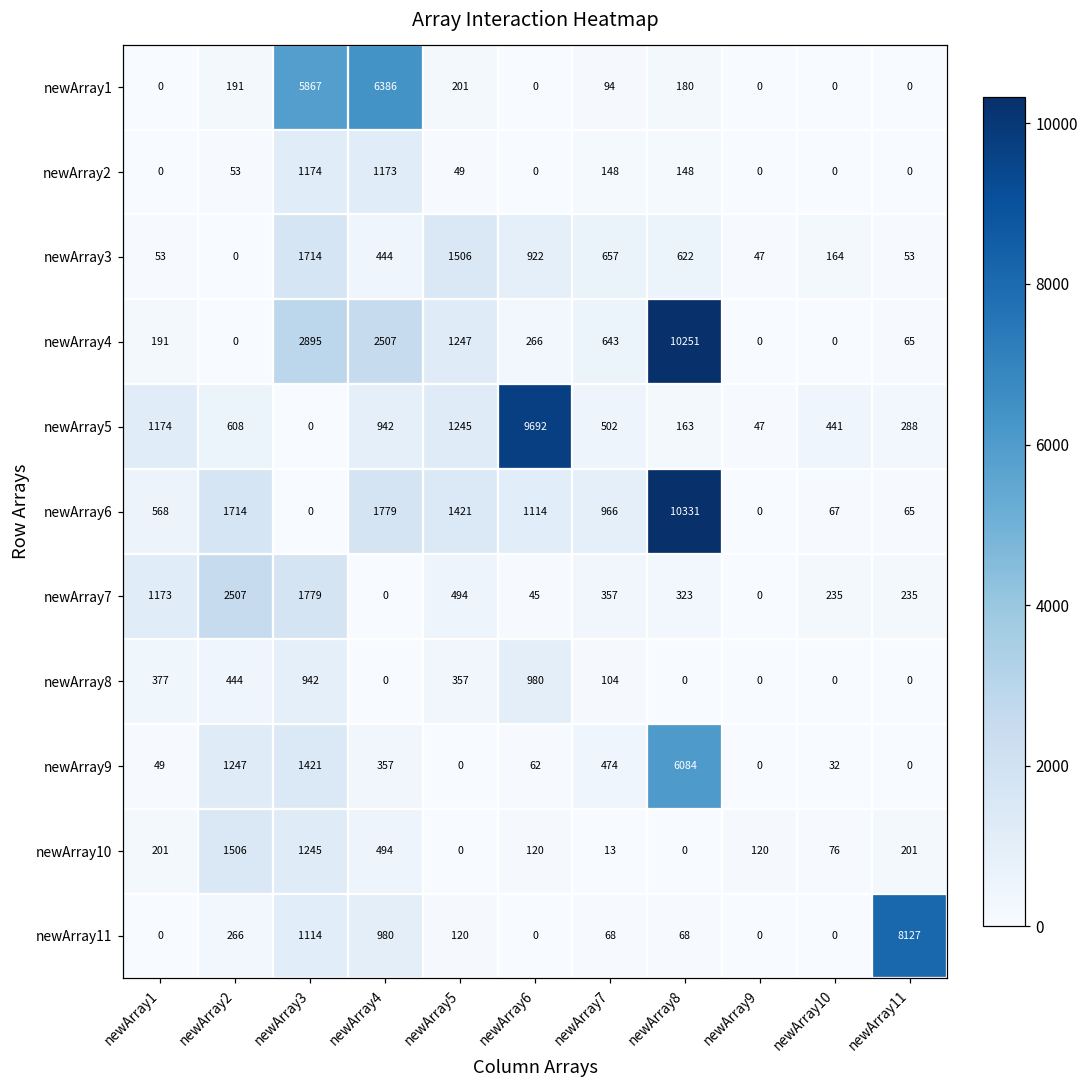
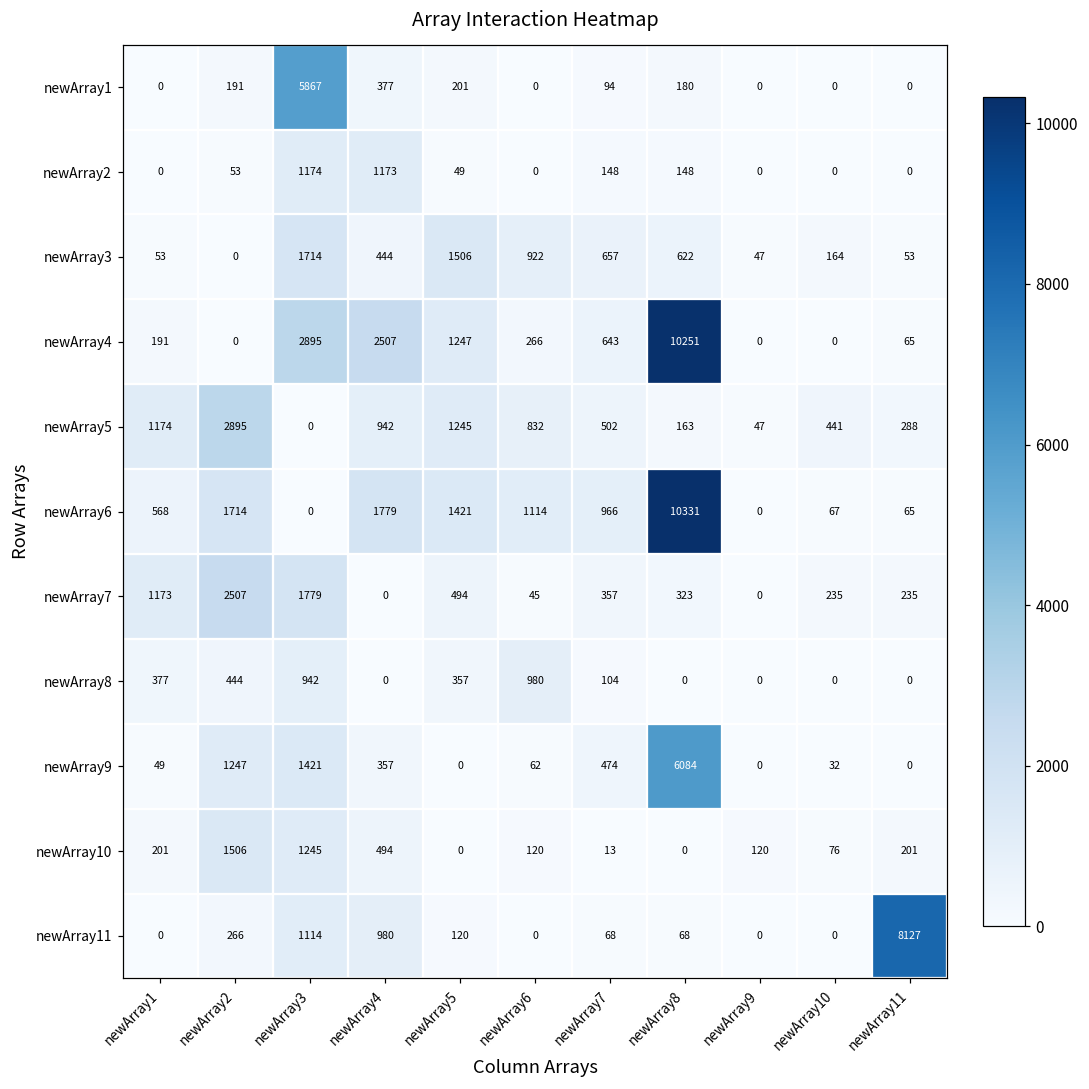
newArray1, newArray4: 6386 -> 377
newArray5, newArray2: 608 -> 2895
newArray5, newArray6: 9692 -> 832
